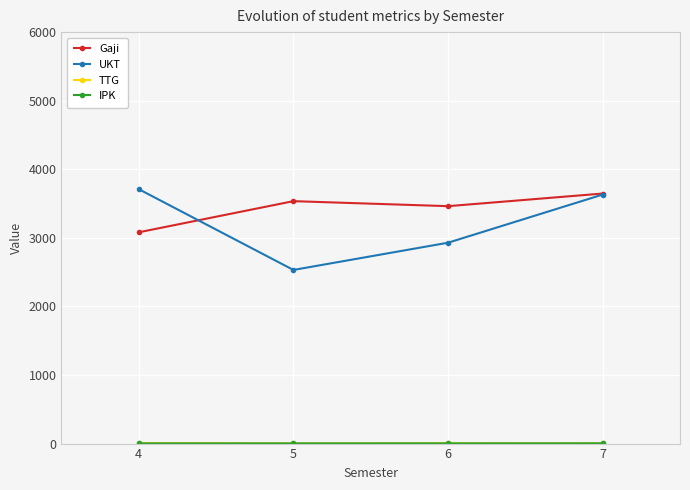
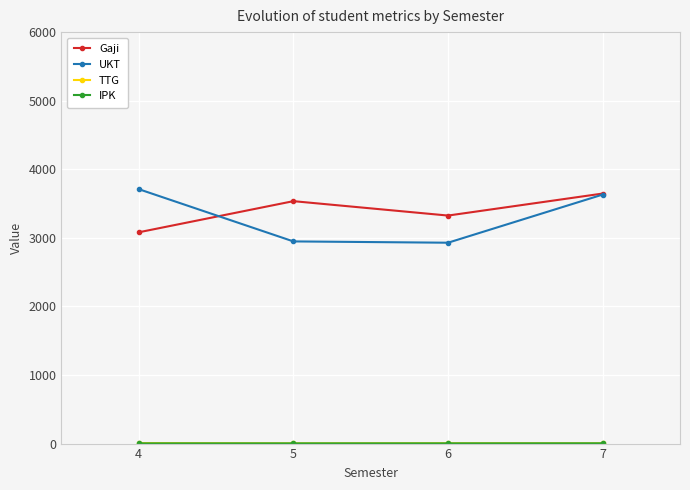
UKT, 5: 2500 -> 2900
Gaji, 6: 3500 -> 3300
